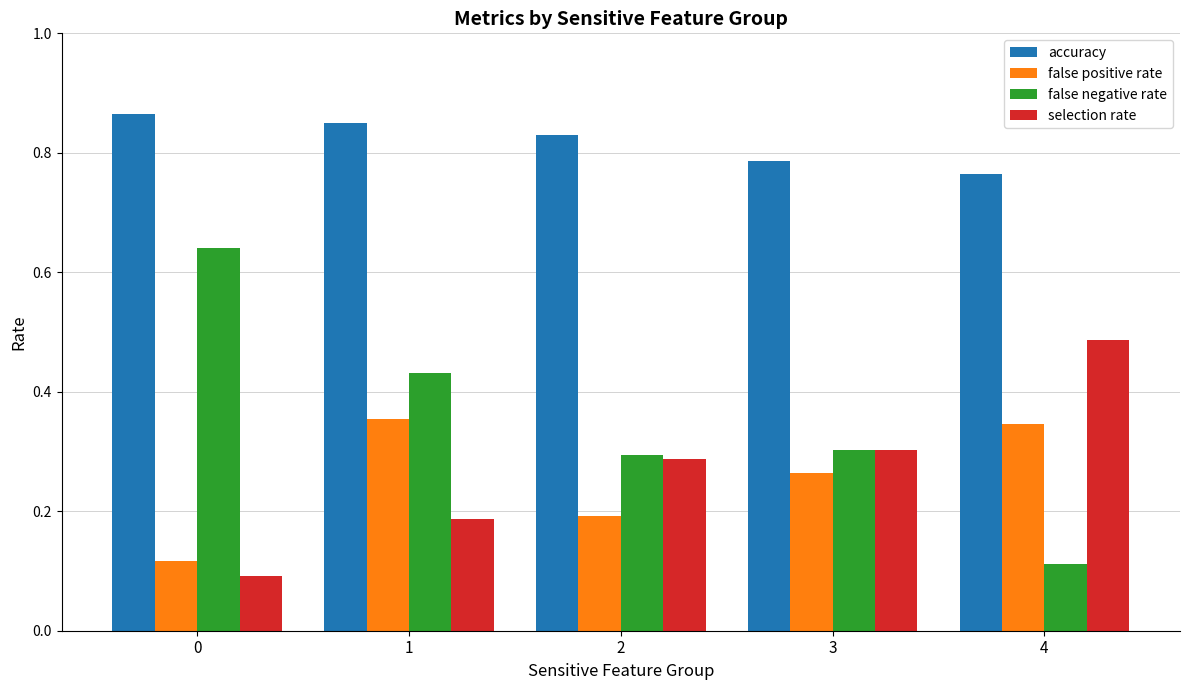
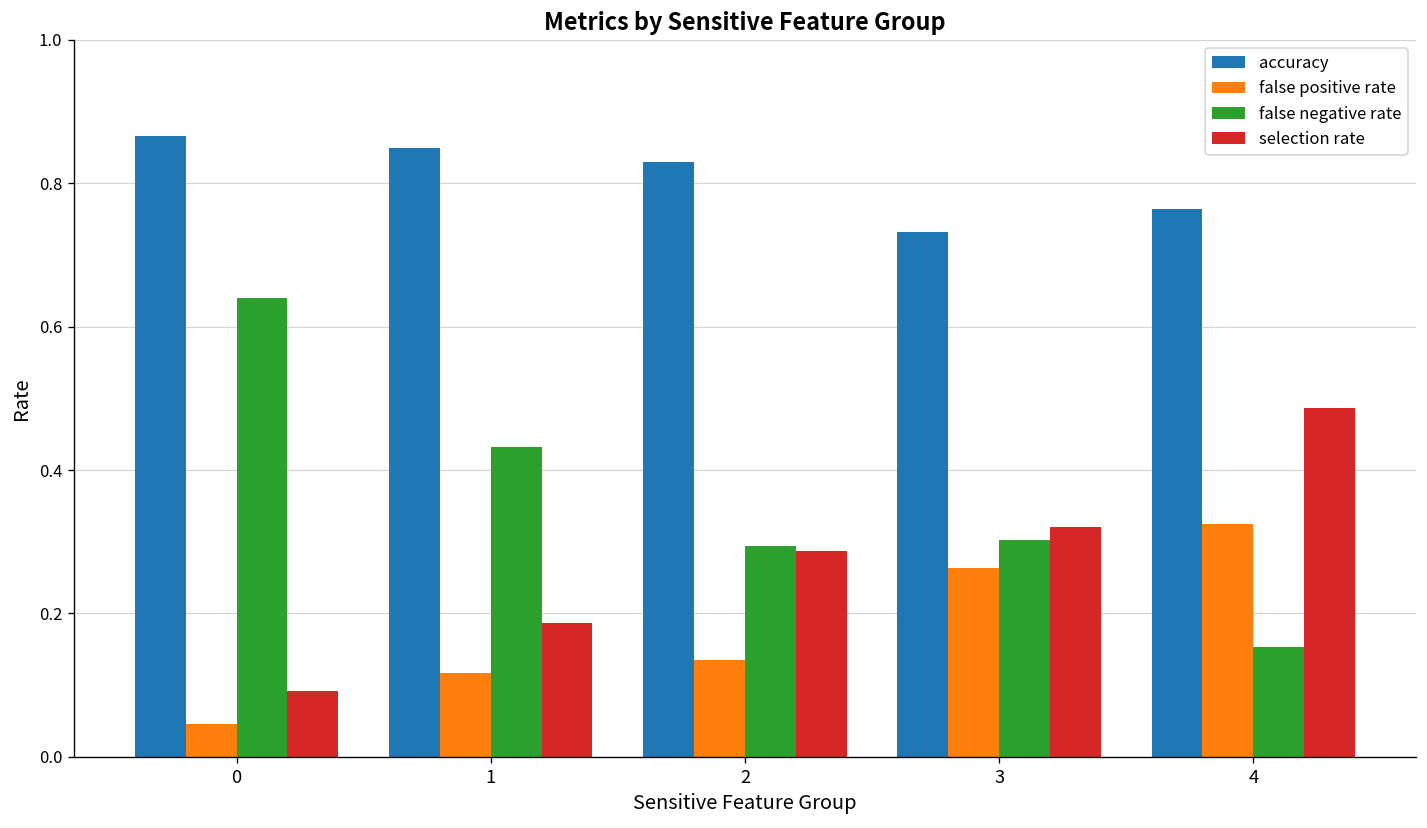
false positive rate, 0: 0.12 -> 0.05
false positive rate, 1: 0.35 -> 0.12
false positive rate, 2: 0.19 -> 0.13
accuracy, 3: 0.79 -> 0.73
selection rate, 3: 0.30 -> 0.32
false positive rate, 4: 0.35 -> 0.33
false negative rate, 4: 0.11 -> 0.15
